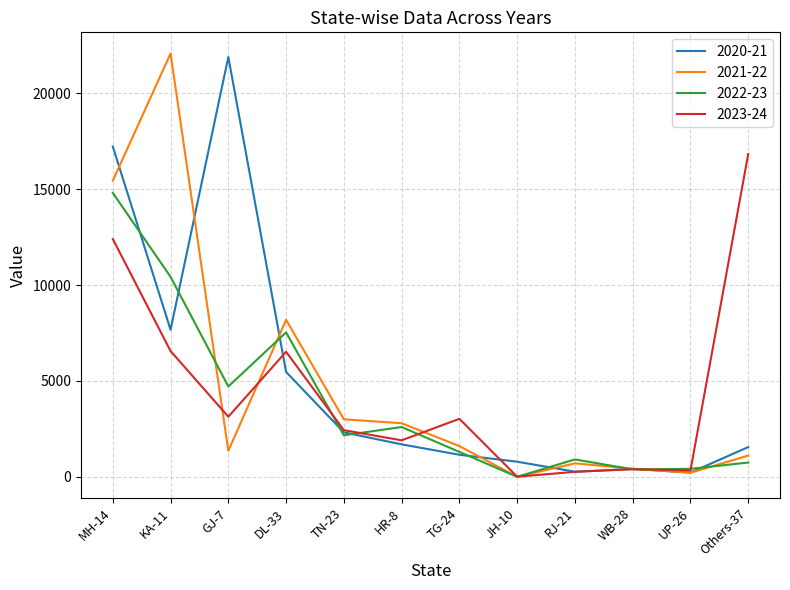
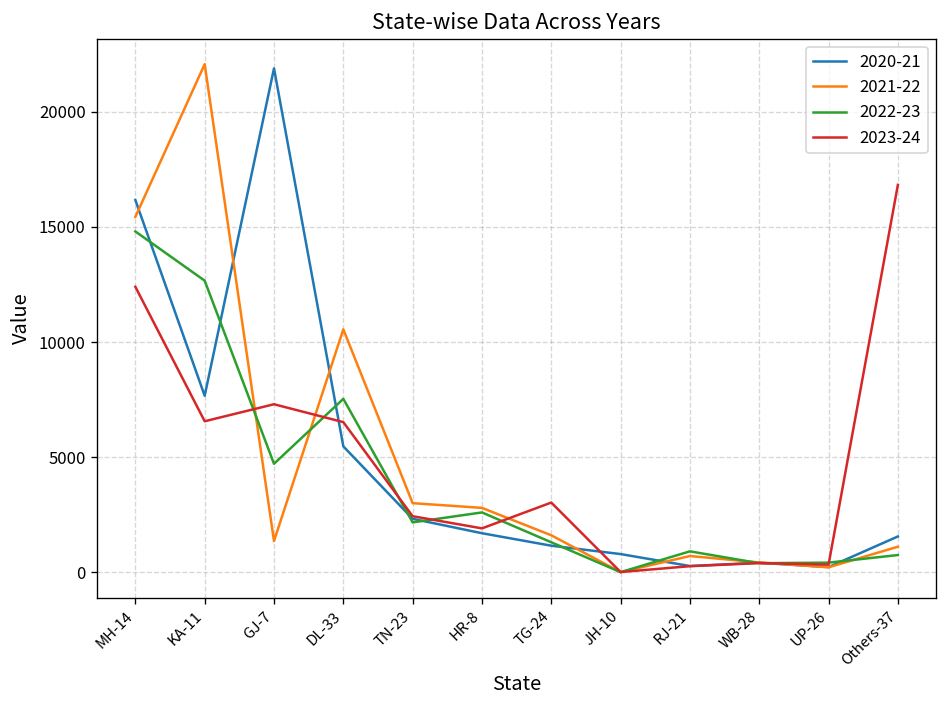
2020-21, MH-14: 17200 -> 16200
2022-23, KA-11: 10400 -> 12700
2023-24, GJ-7: 3100 -> 7300
2021-22, DL-33: 8200 -> 10600
